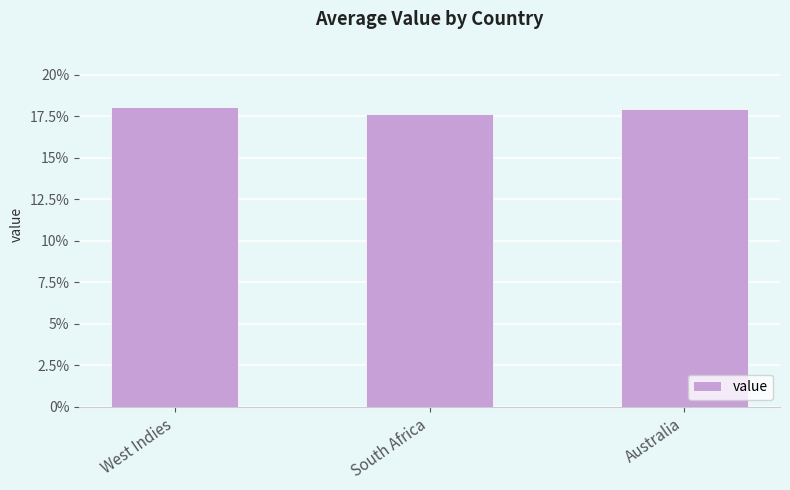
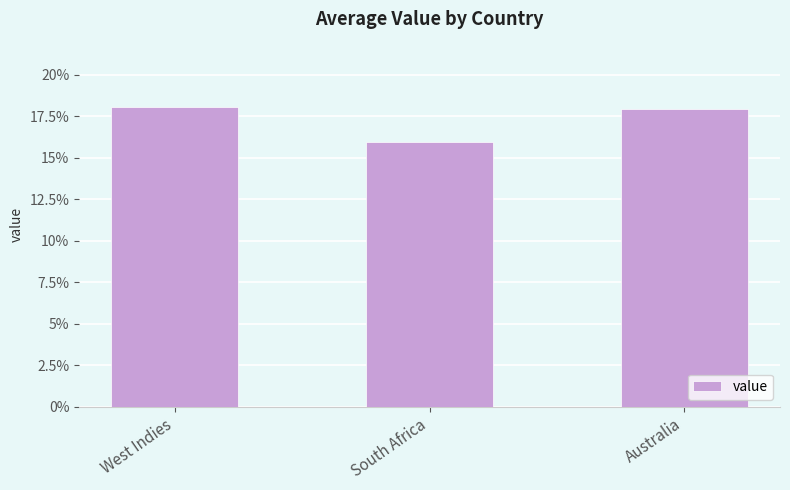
South Africa: 17.7% -> 16.0%
